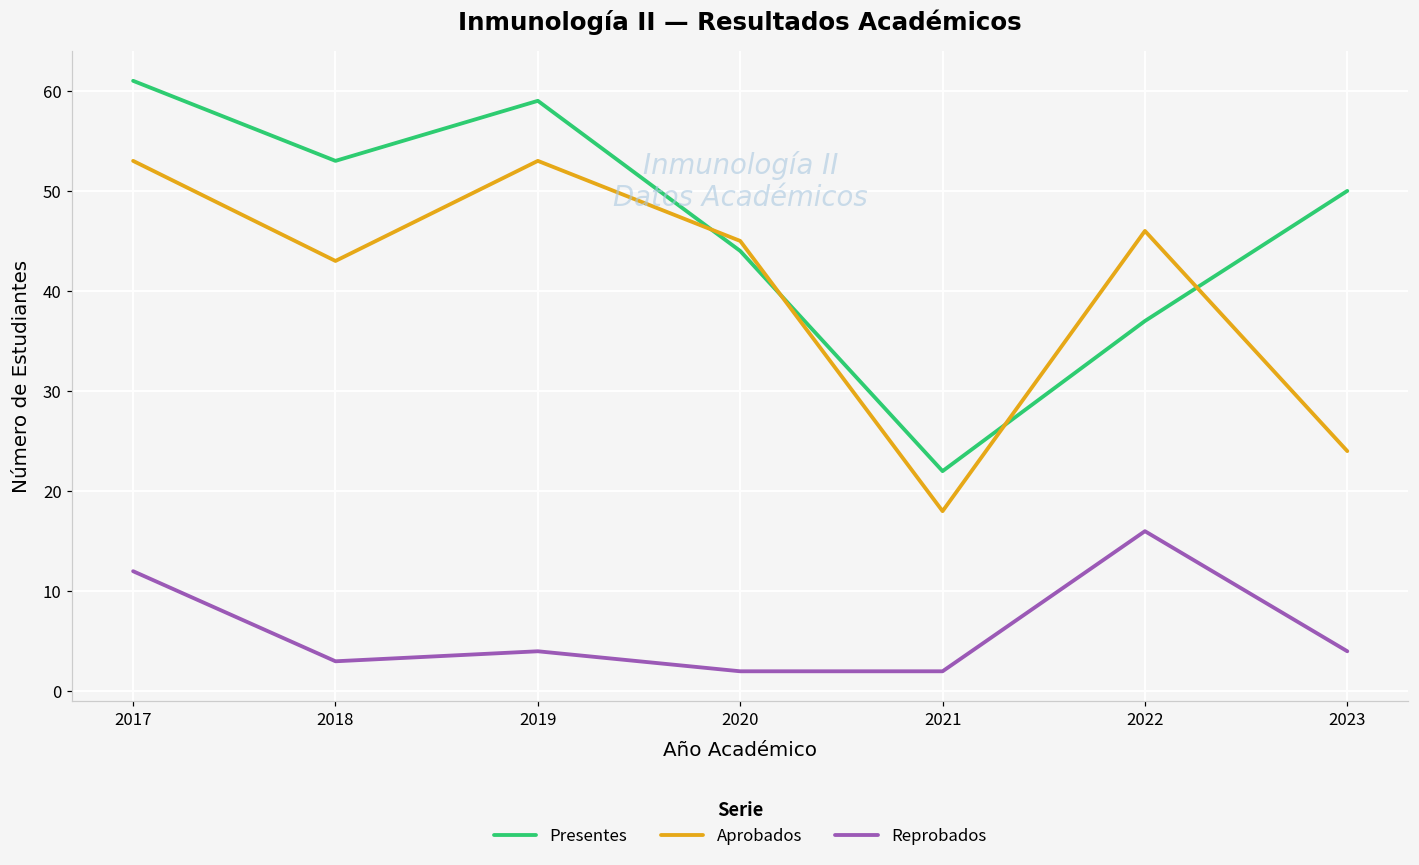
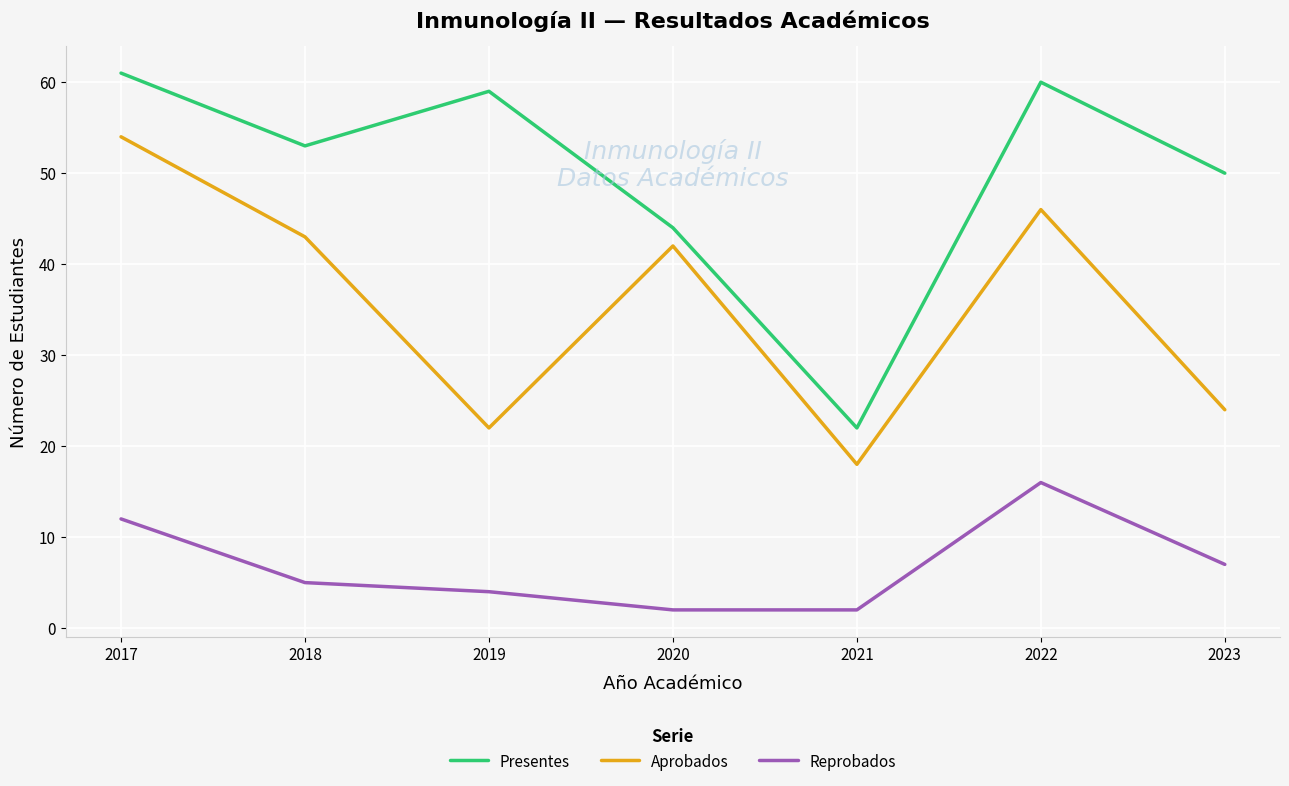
Aprobados, 2017: 53 -> 54
Reprobados, 2018: 3 -> 5
Aprobados, 2019: 53 -> 22
Aprobados, 2020: 45 -> 42
Presentes, 2022: 37 -> 60
Reprobados, 2023: 4 -> 7
